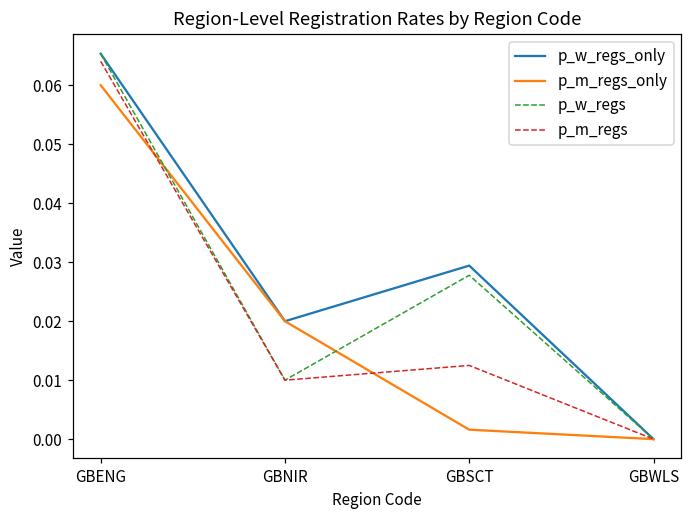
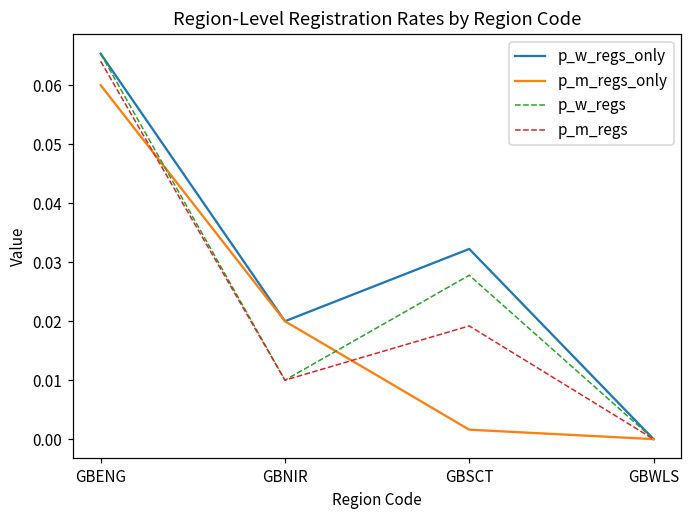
p_w_regs_only, GBSCT: 0.029 -> 0.032
p_m_regs, GBSCT: 0.013 -> 0.019
